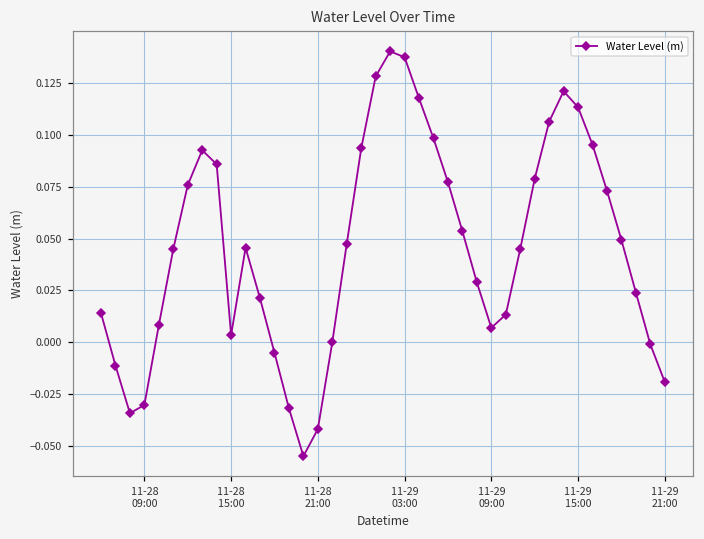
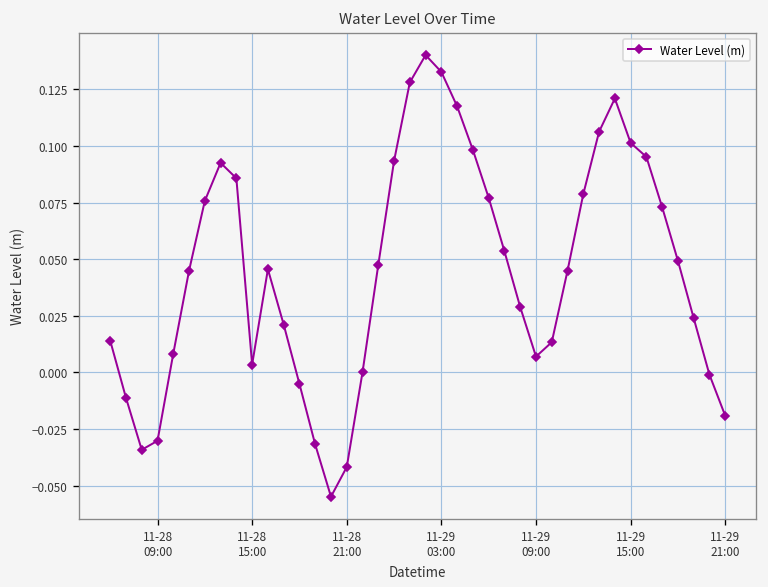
11-29 03:00: 0.137 -> 0.133
11-29 15:00: 0.113 -> 0.101
